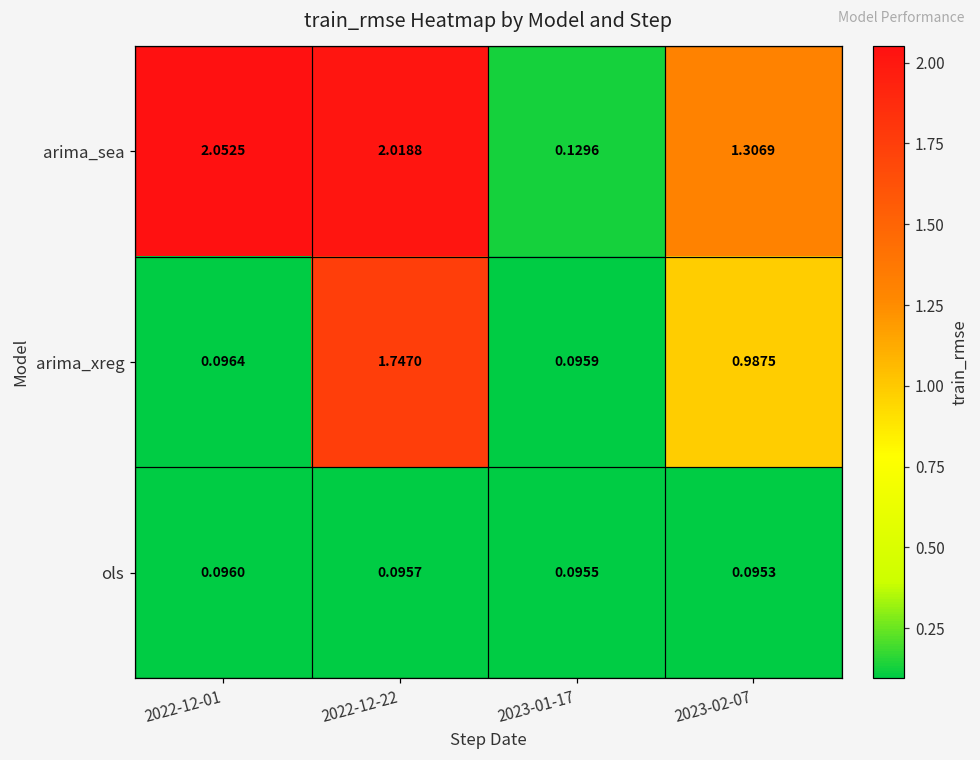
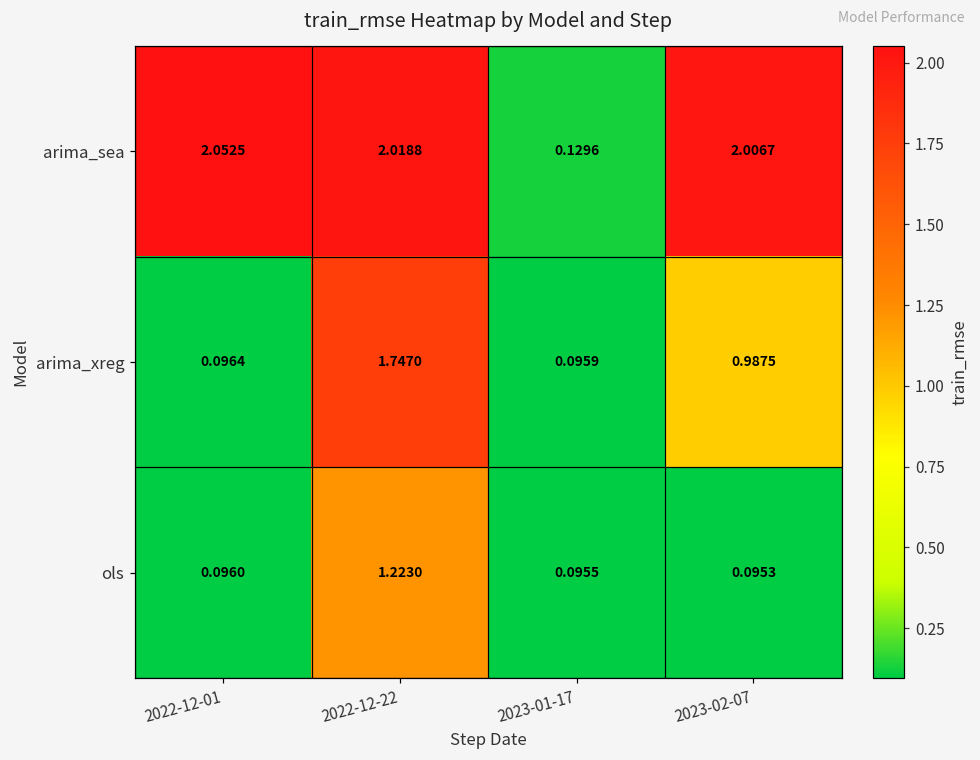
arima_sea, 2023-02-07: 1.3069 -> 2.0067
ols, 2022-12-22: 0.0957 -> 1.2230
